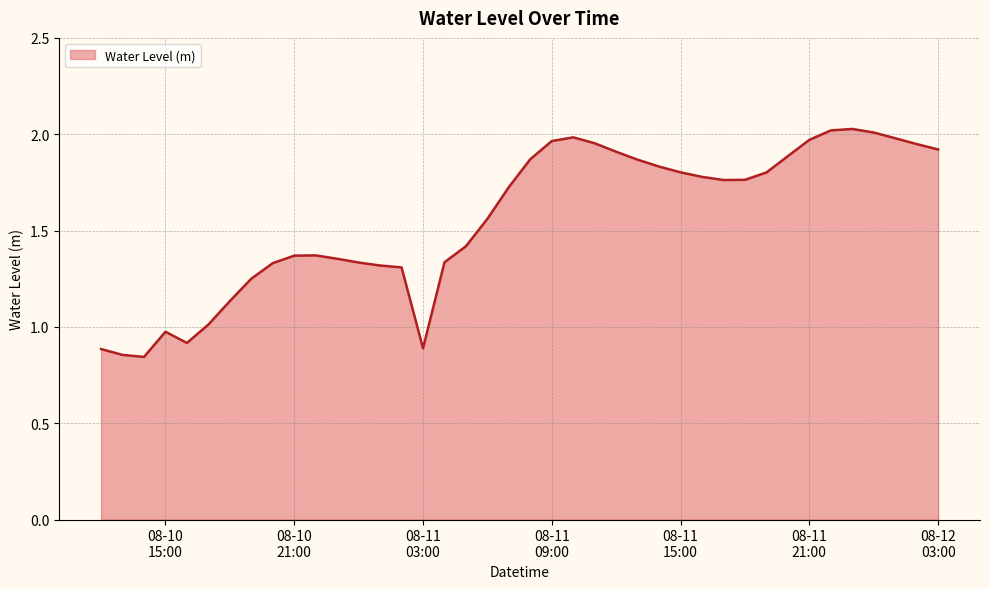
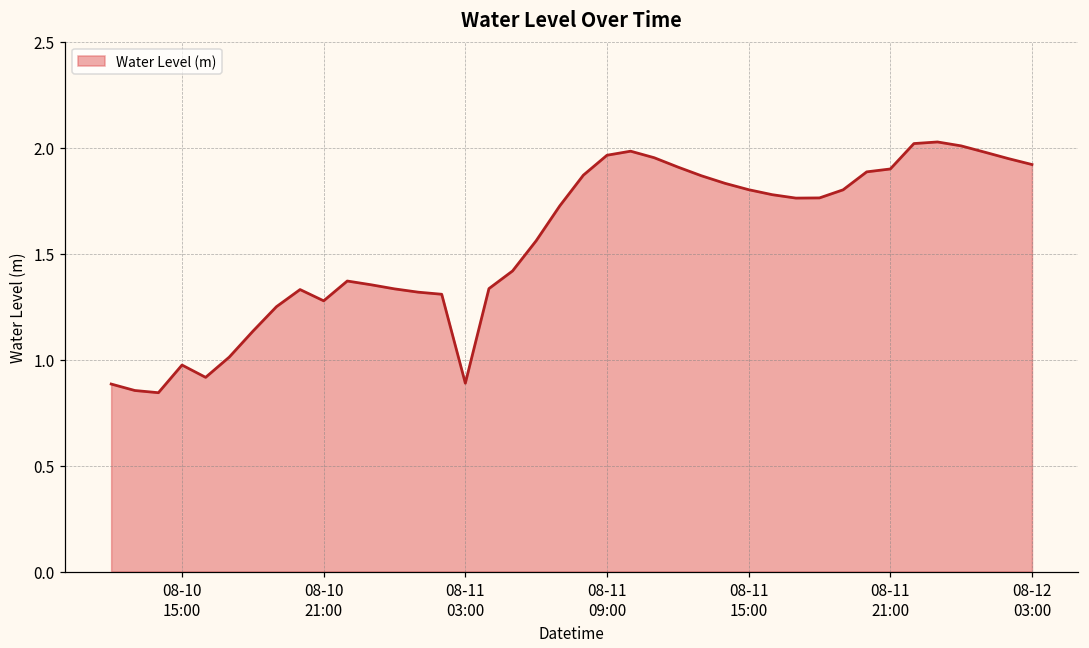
08-10 21:00: 1.37 -> 1.28
08-11 21:00: 1.97 -> 1.90
